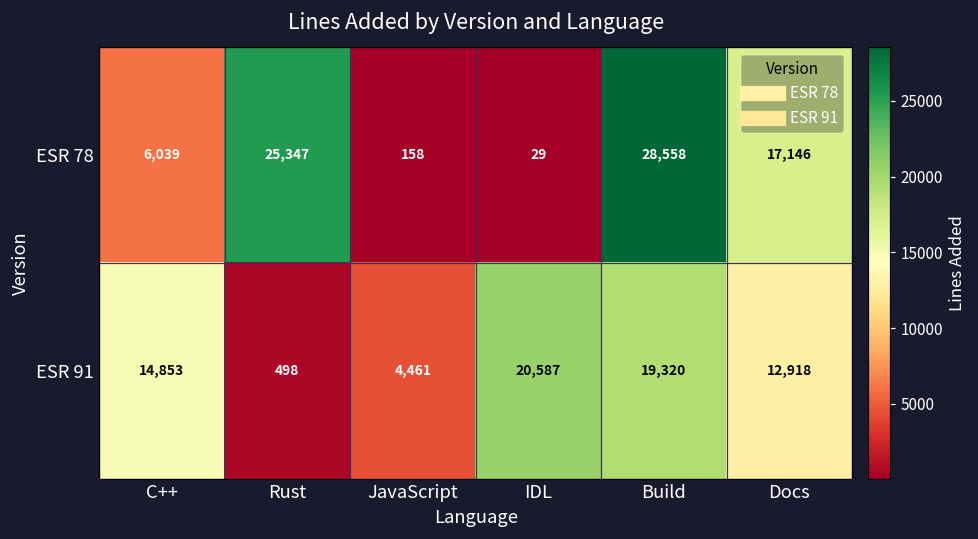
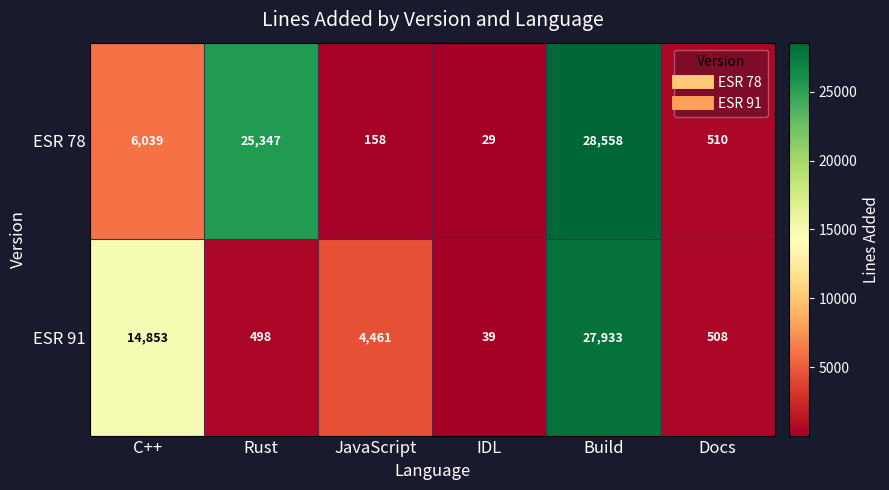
ESR 78, Docs: 17,146 -> 510
ESR 91, IDL: 20,587 -> 39
ESR 91, Build: 19,320 -> 27,933
ESR 91, Docs: 12,918 -> 508
